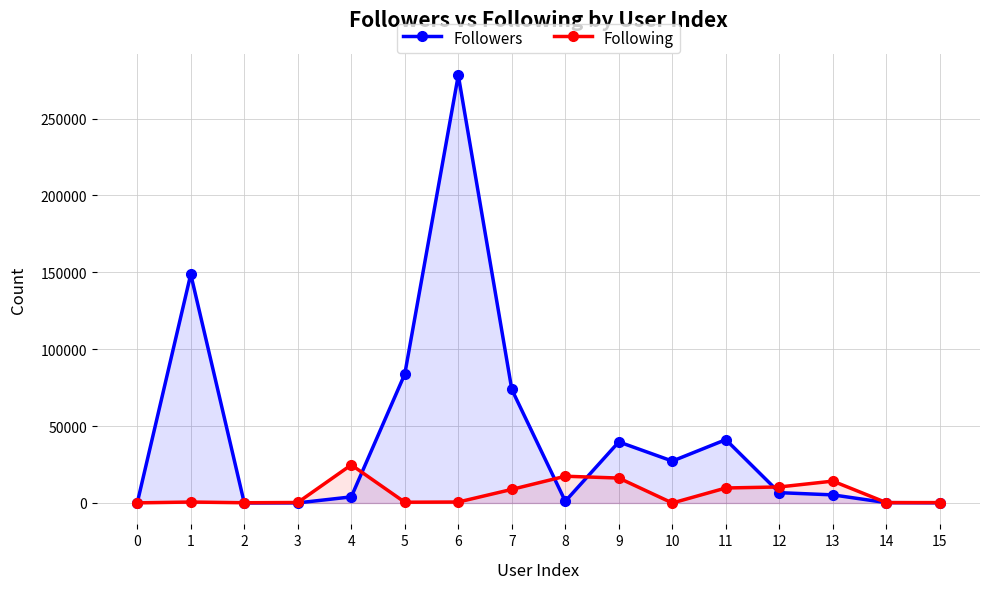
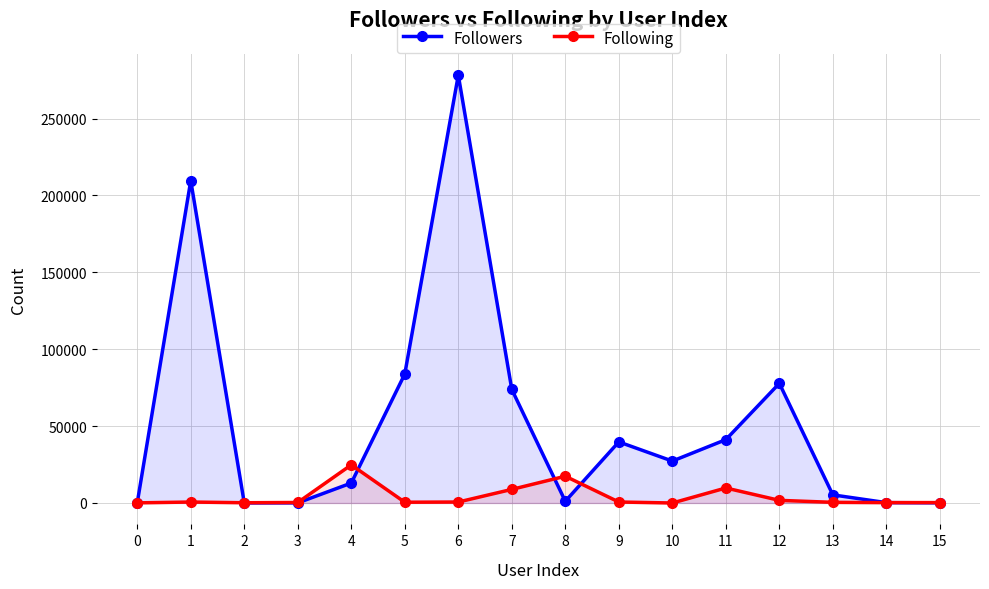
Followers, 1: 149000 -> 210000
Followers, 4: 4000 -> 13000
Following, 9: 16000 -> 1000
Followers, 12: 7000 -> 78000
Following, 12: 10000 -> 2000
Following, 13: 14000 -> 0
